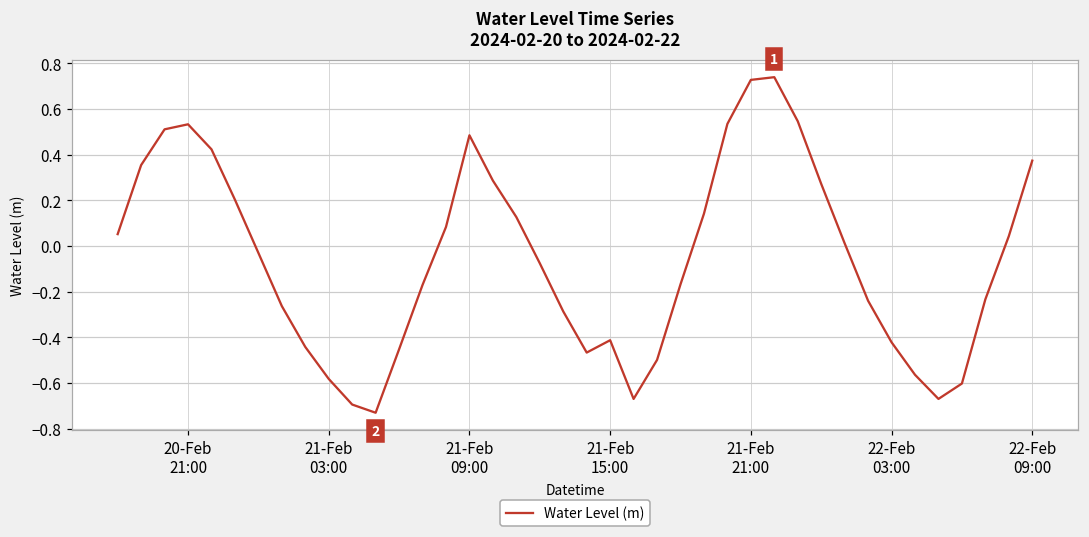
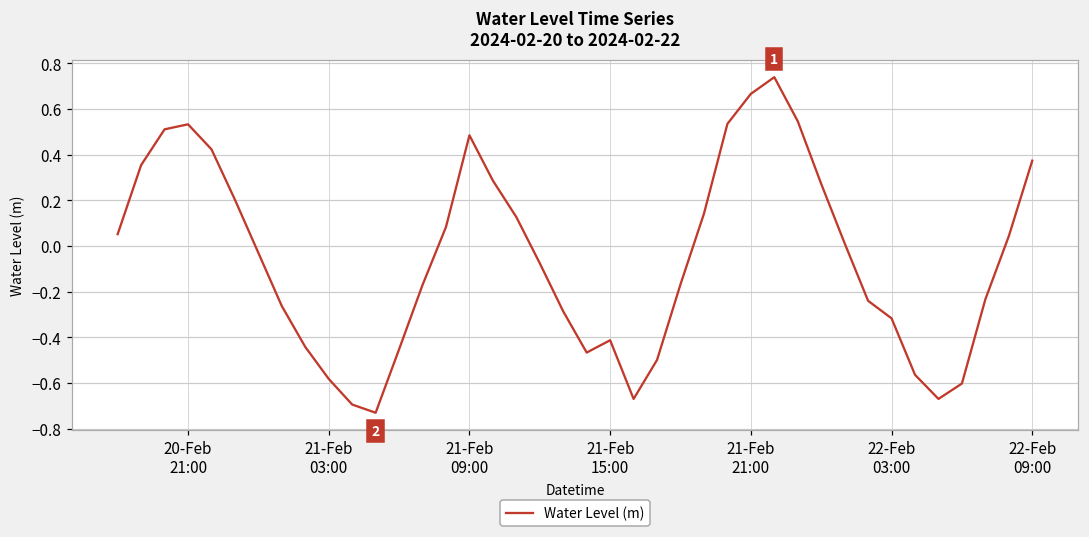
21-Feb 21:00: 0.73 -> 0.67
22-Feb 03:00: -0.42 -> -0.32
